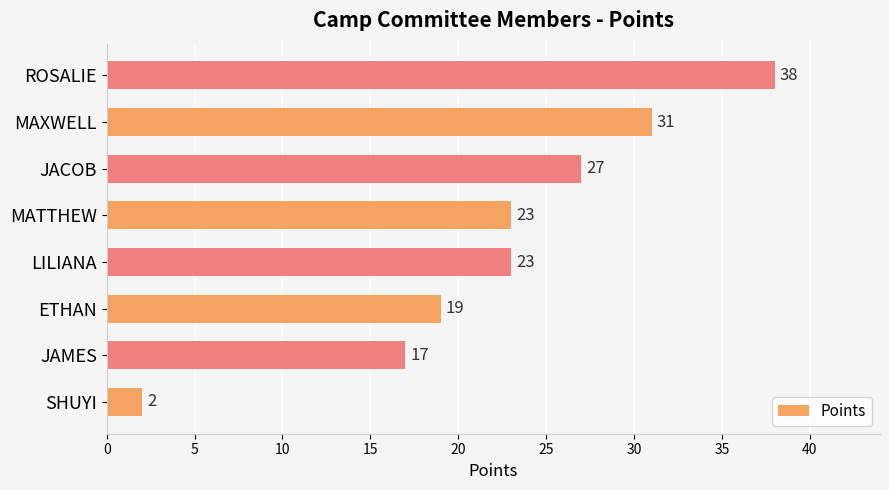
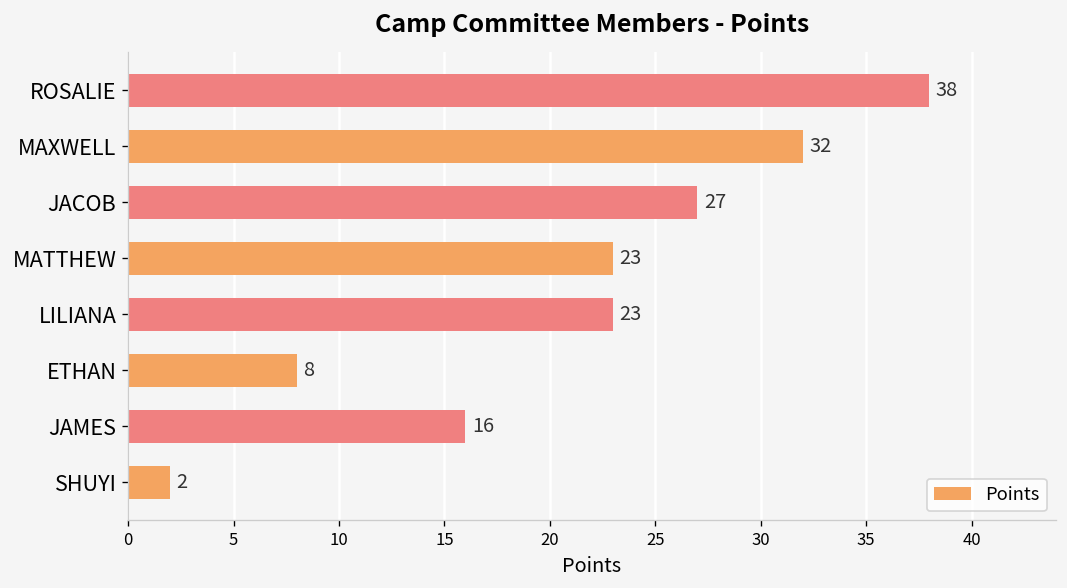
MAXWELL: 31 -> 32
ETHAN: 19 -> 8
JAMES: 17 -> 16
